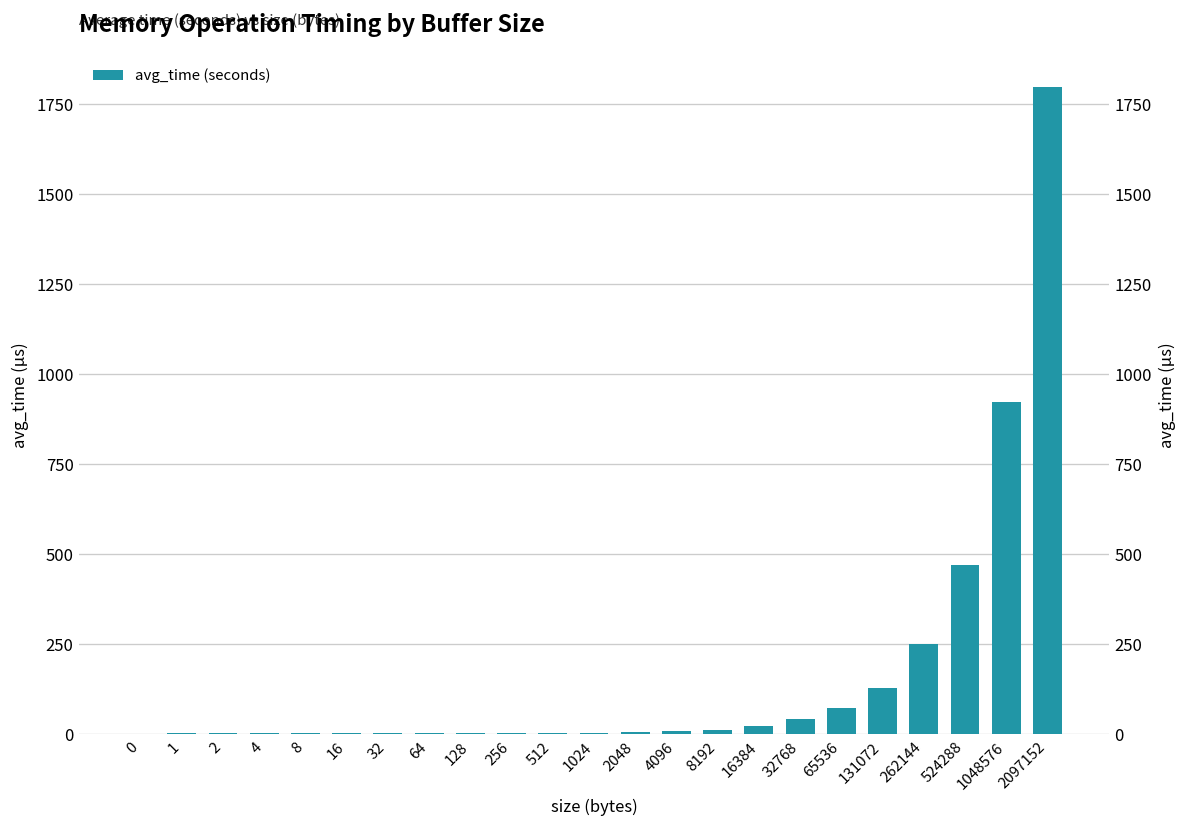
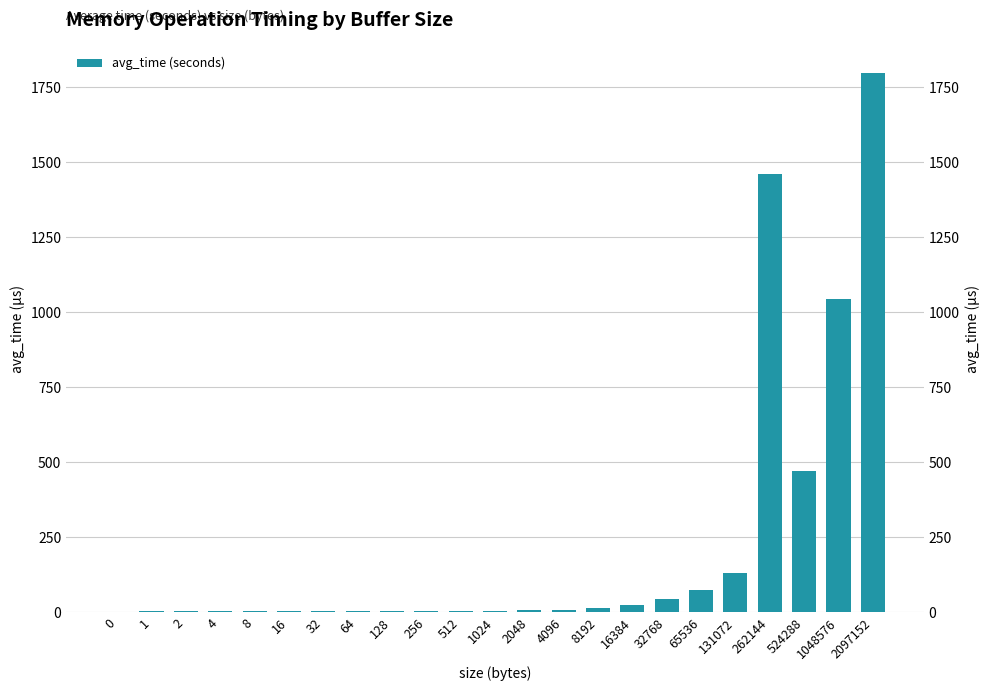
262144: 250 -> 1460
1048576: 920 -> 1050
